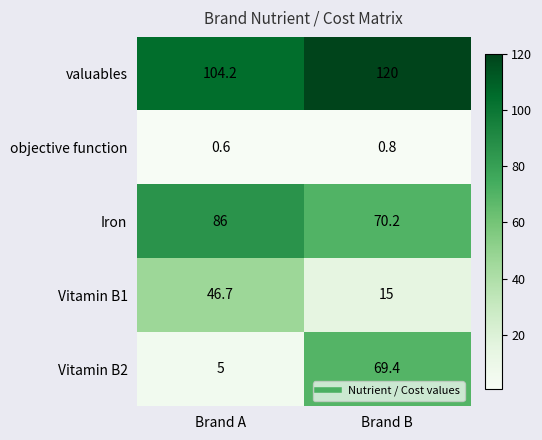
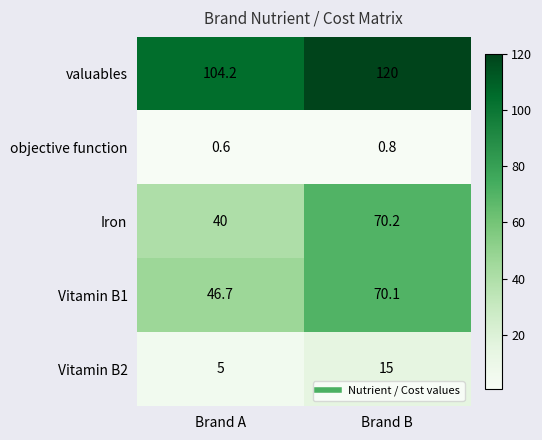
Iron, Brand A: 86 -> 40
Vitamin B1, Brand B: 15 -> 70.1
Vitamin B2, Brand B: 69.4 -> 15
